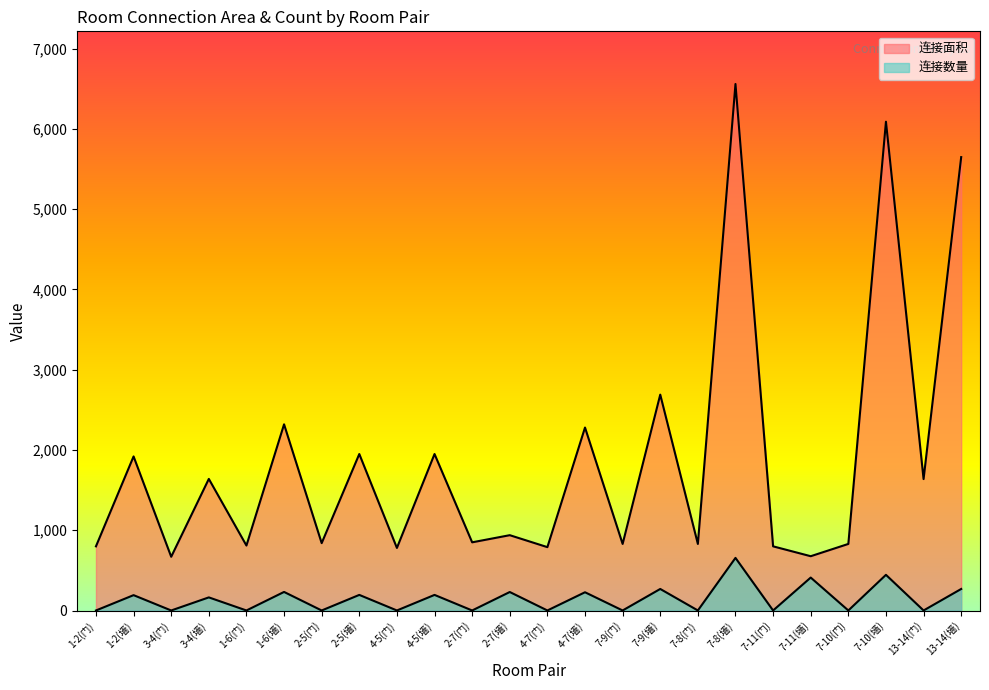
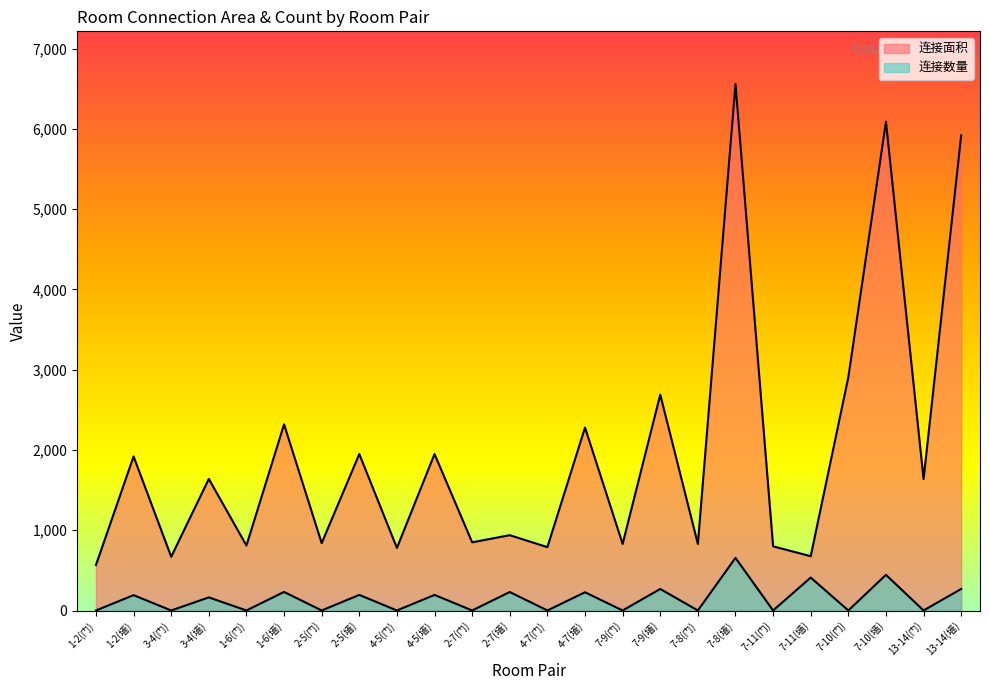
连接面积, 1-2(门): 800 -> 600
连接面积, 7-10(门): 800 -> 2,900
连接面积, 13-14(墙): 5,600 -> 5,900
